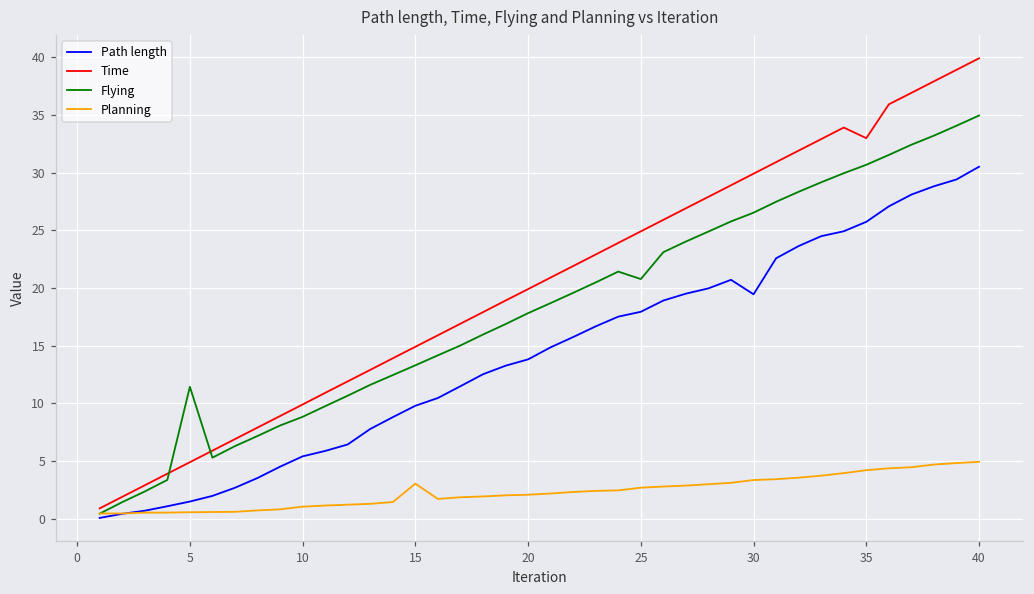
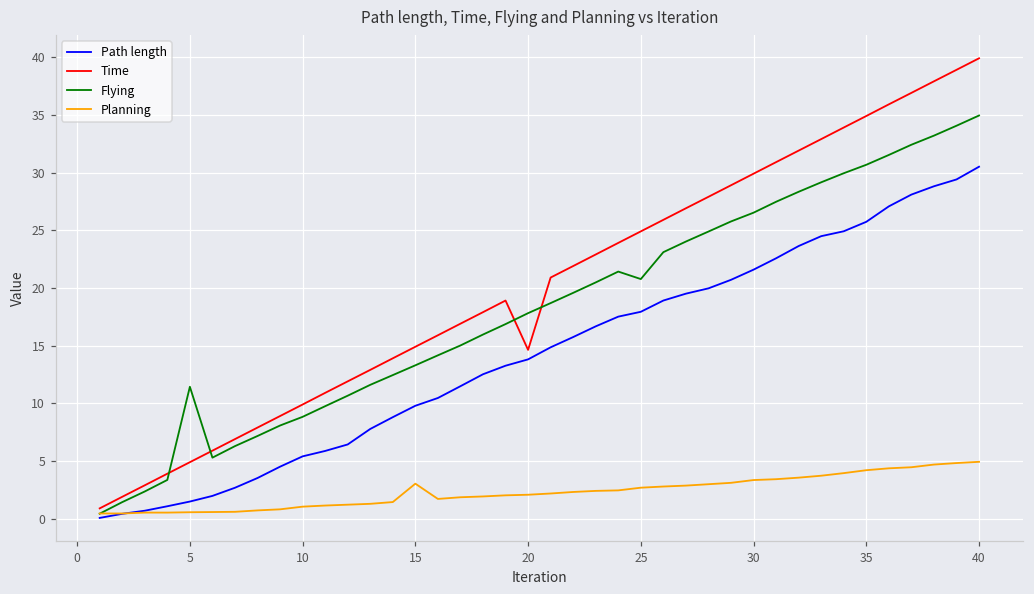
Time, 20: 19.9 -> 14.6
Path length, 30: 19.5 -> 21.6
Time, 35: 33.0 -> 34.9
